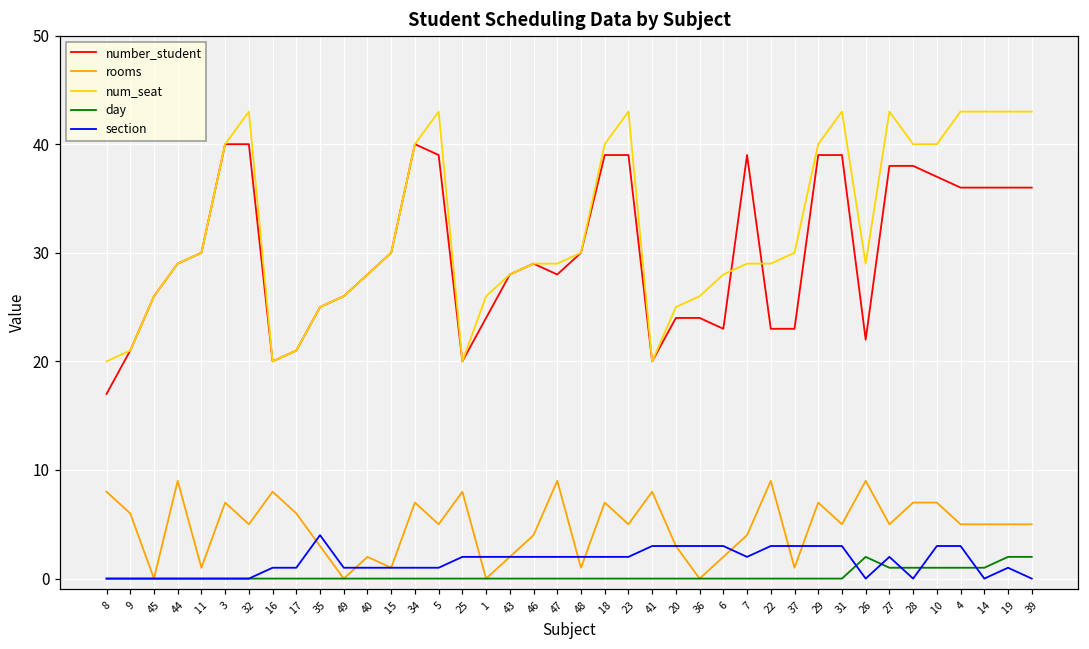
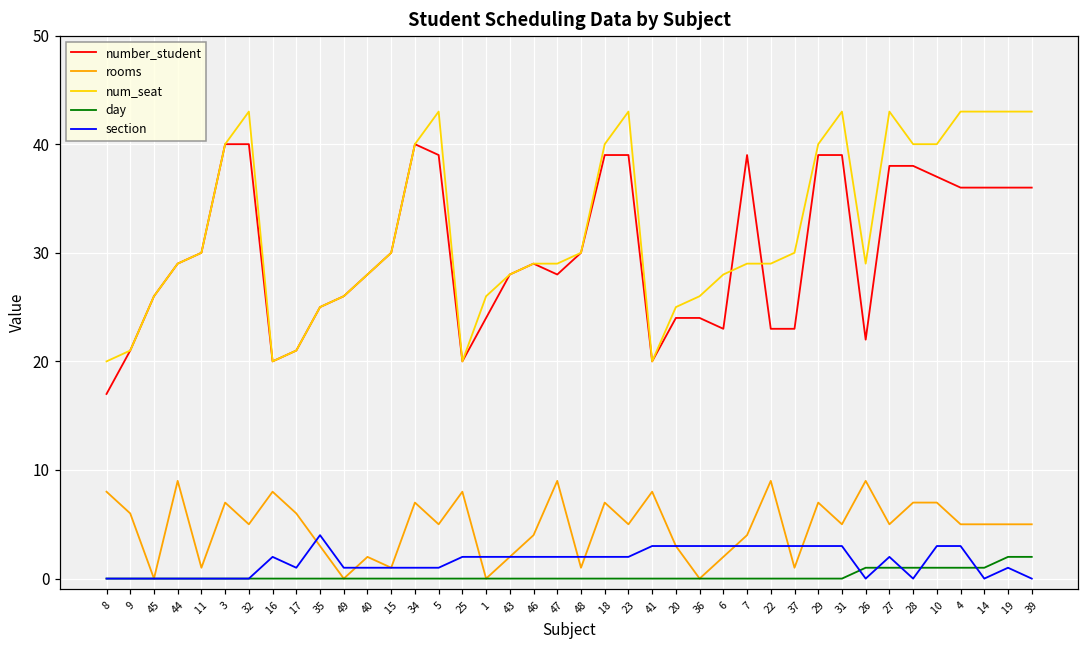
section, 16: 1 -> 2
section, 7: 2 -> 3
day, 26: 2 -> 1
